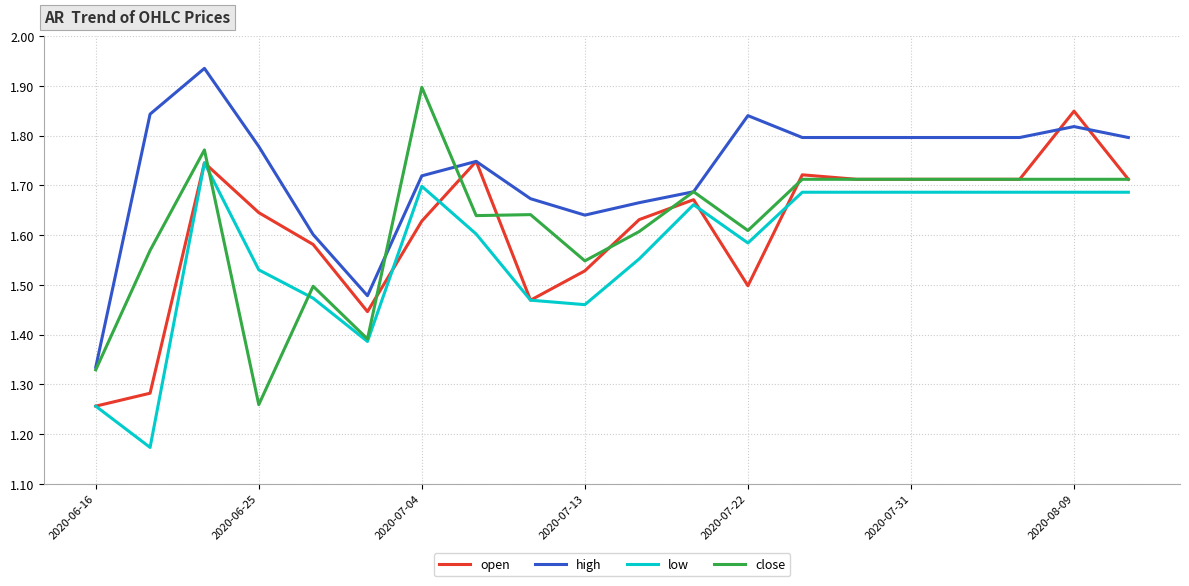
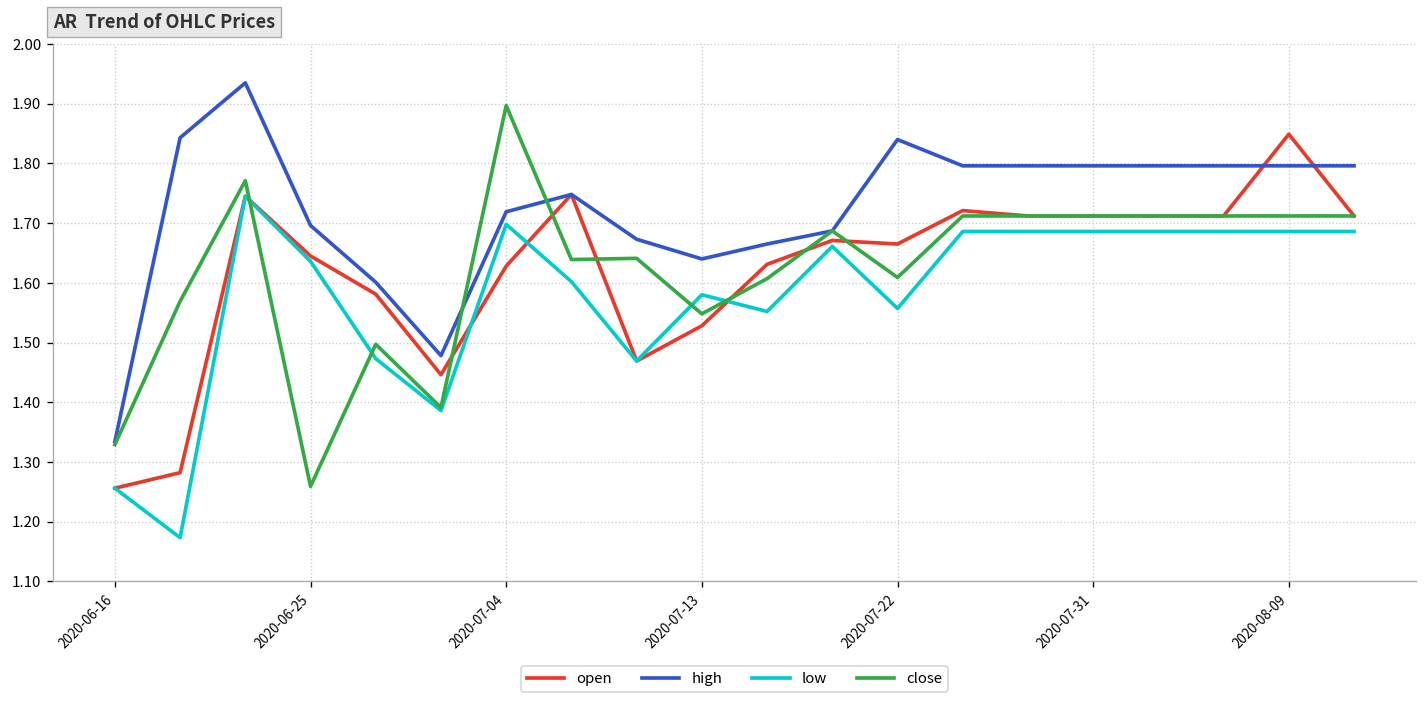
high, 2020-06-25: 1.78 -> 1.70
low, 2020-06-25: 1.53 -> 1.64
low, 2020-07-13: 1.46 -> 1.58
open, 2020-07-22: 1.50 -> 1.67
low, 2020-07-22: 1.58 -> 1.56
high, 2020-08-09: 1.82 -> 1.80
